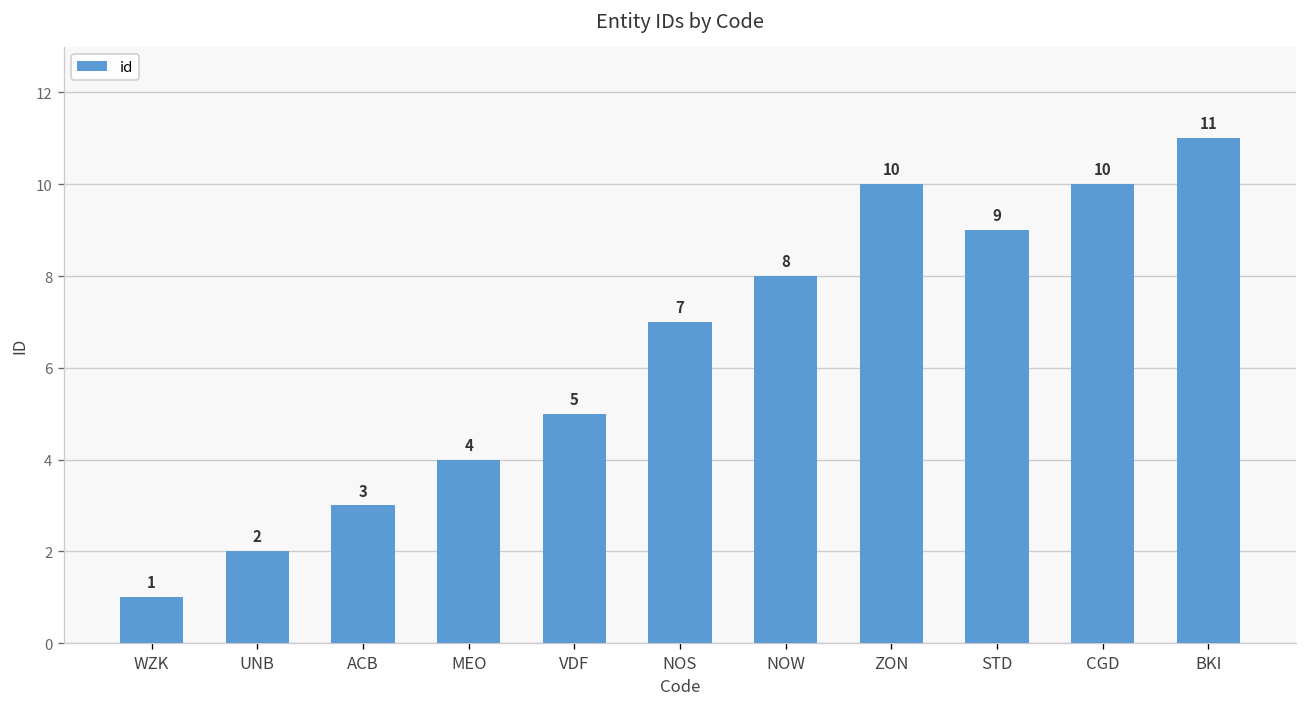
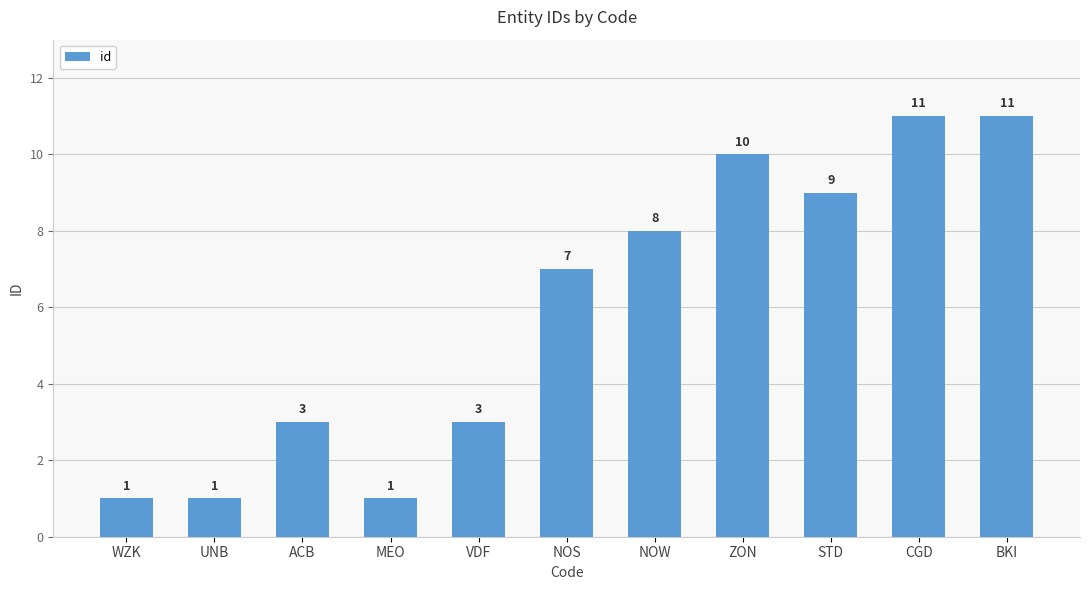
UNB: 2 -> 1
MEO: 4 -> 1
VDF: 5 -> 3
CGD: 10 -> 11
